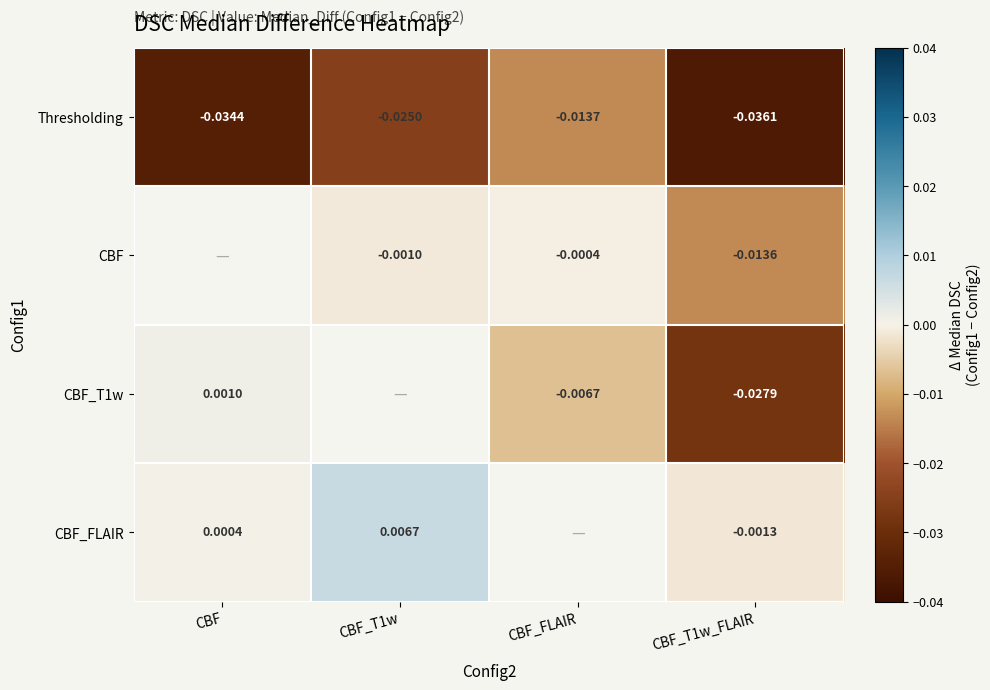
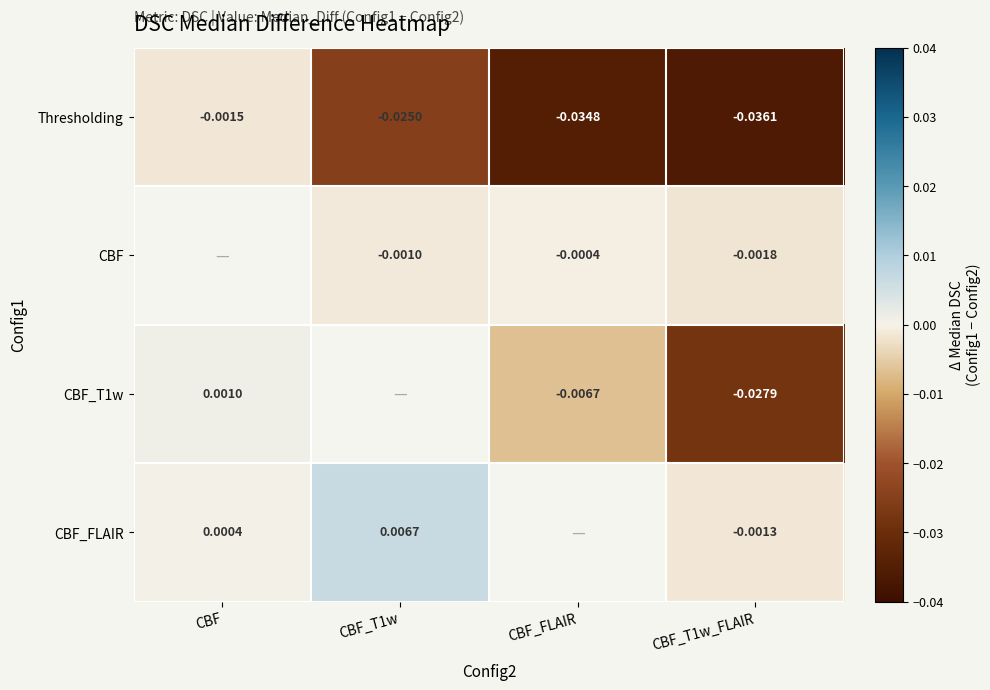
Thresholding, CBF: -0.0344 -> -0.0015
Thresholding, CBF_FLAIR: -0.0137 -> -0.0348
CBF, CBF_T1w_FLAIR: -0.0136 -> -0.0018
